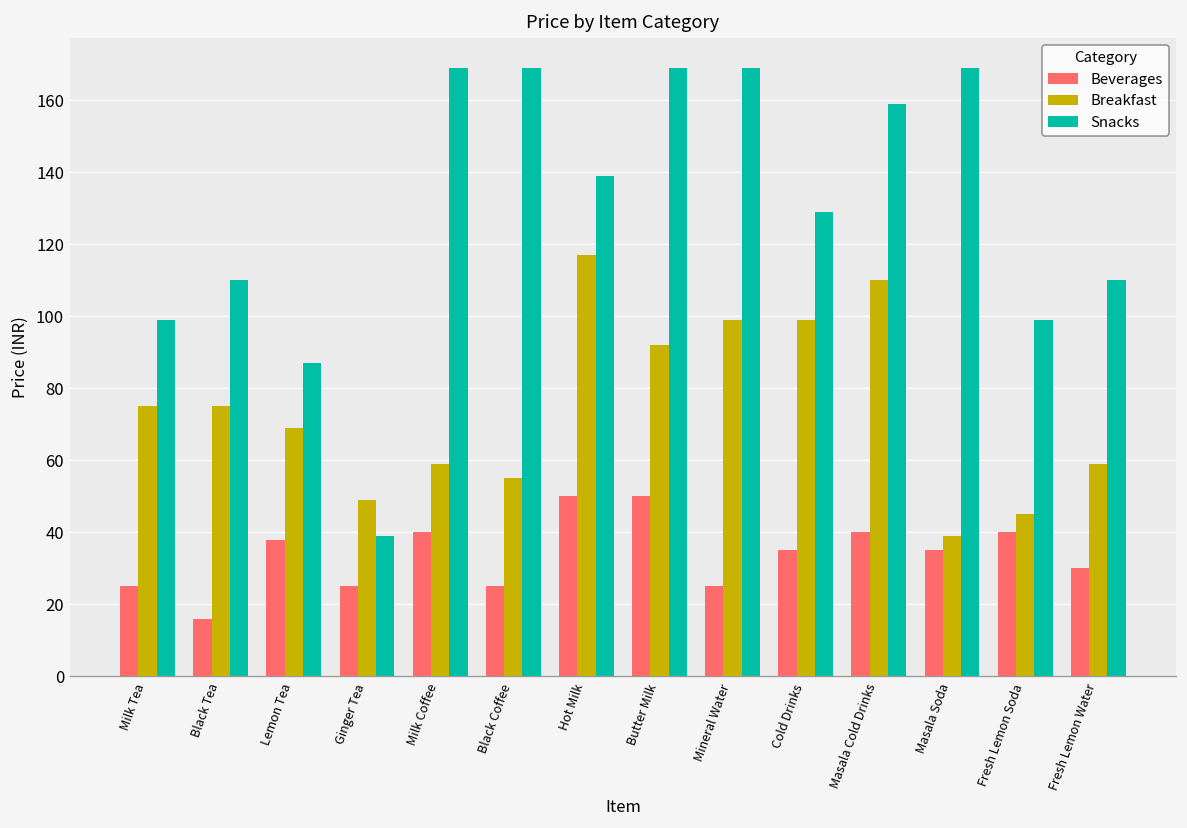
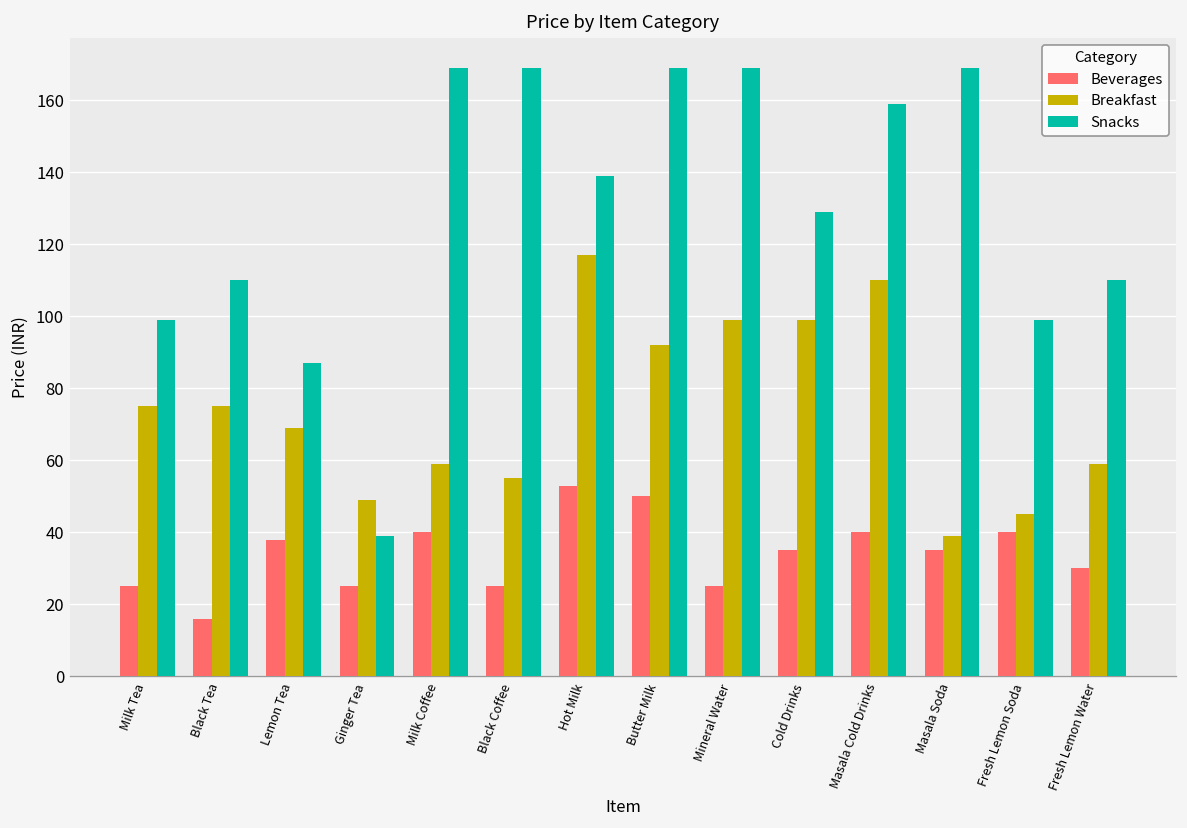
Beverages, Hot Milk: 50 -> 53
